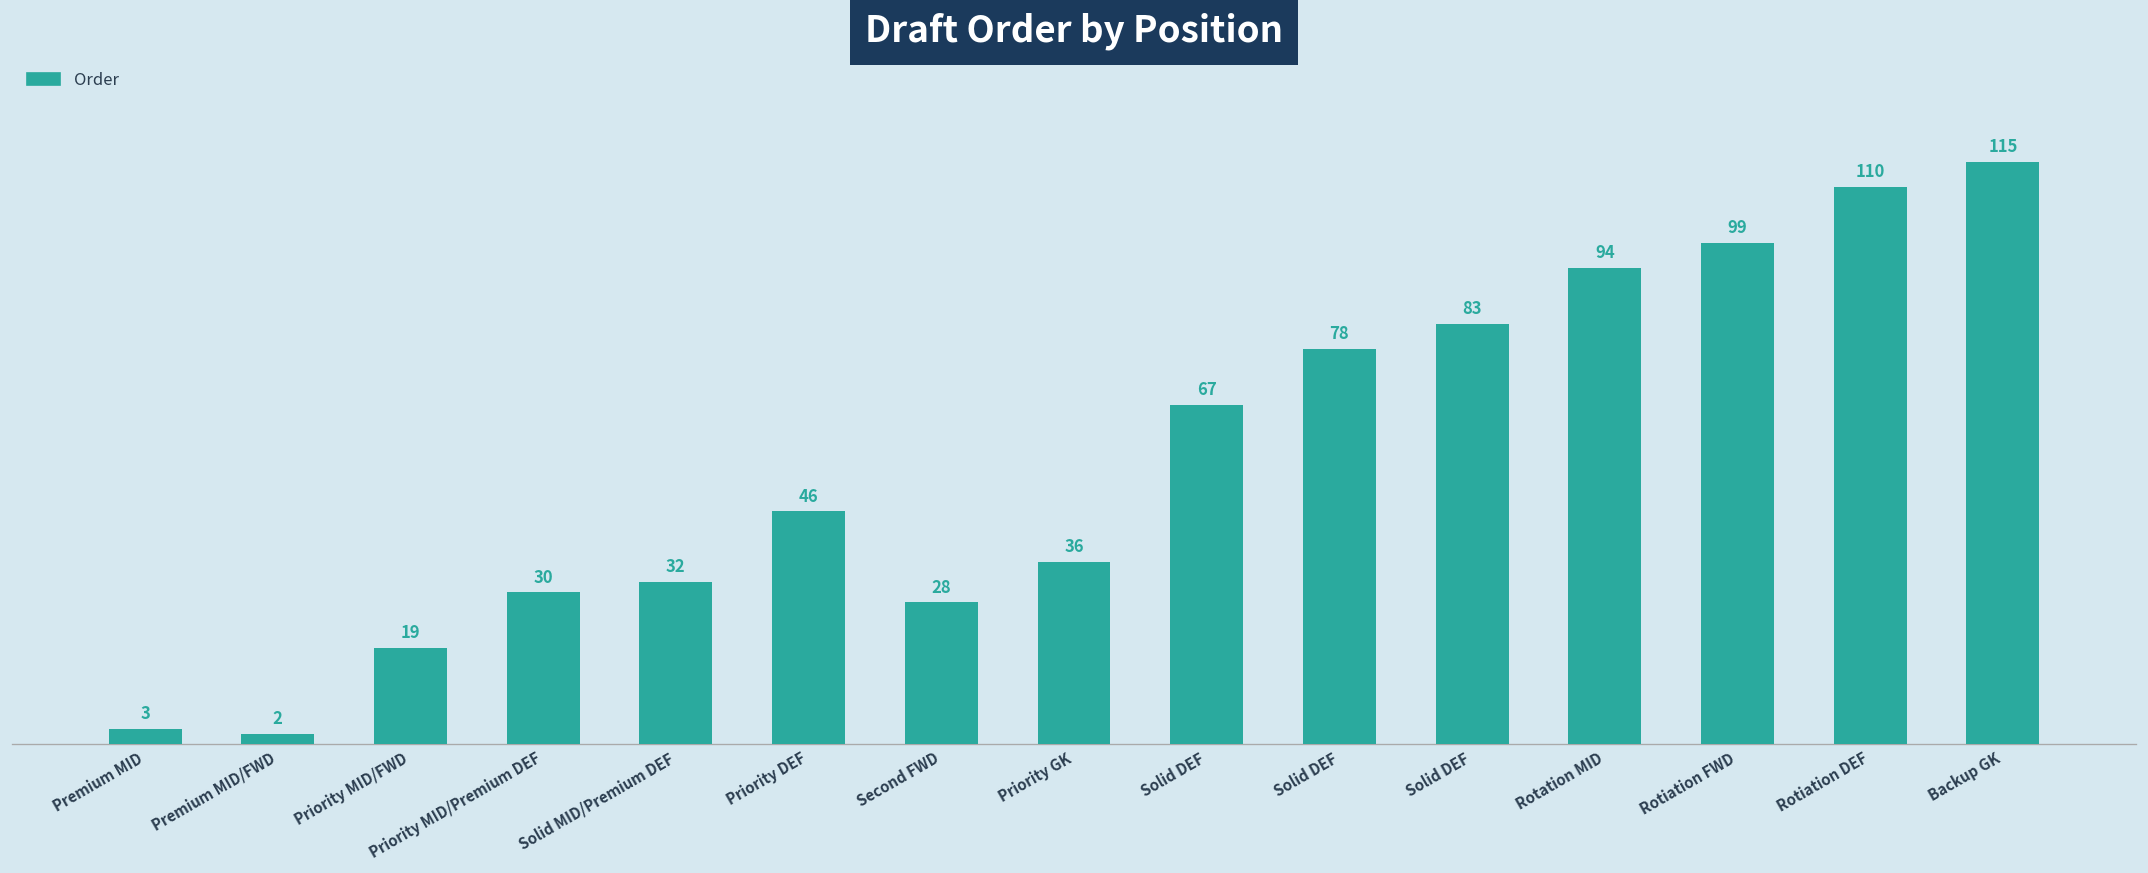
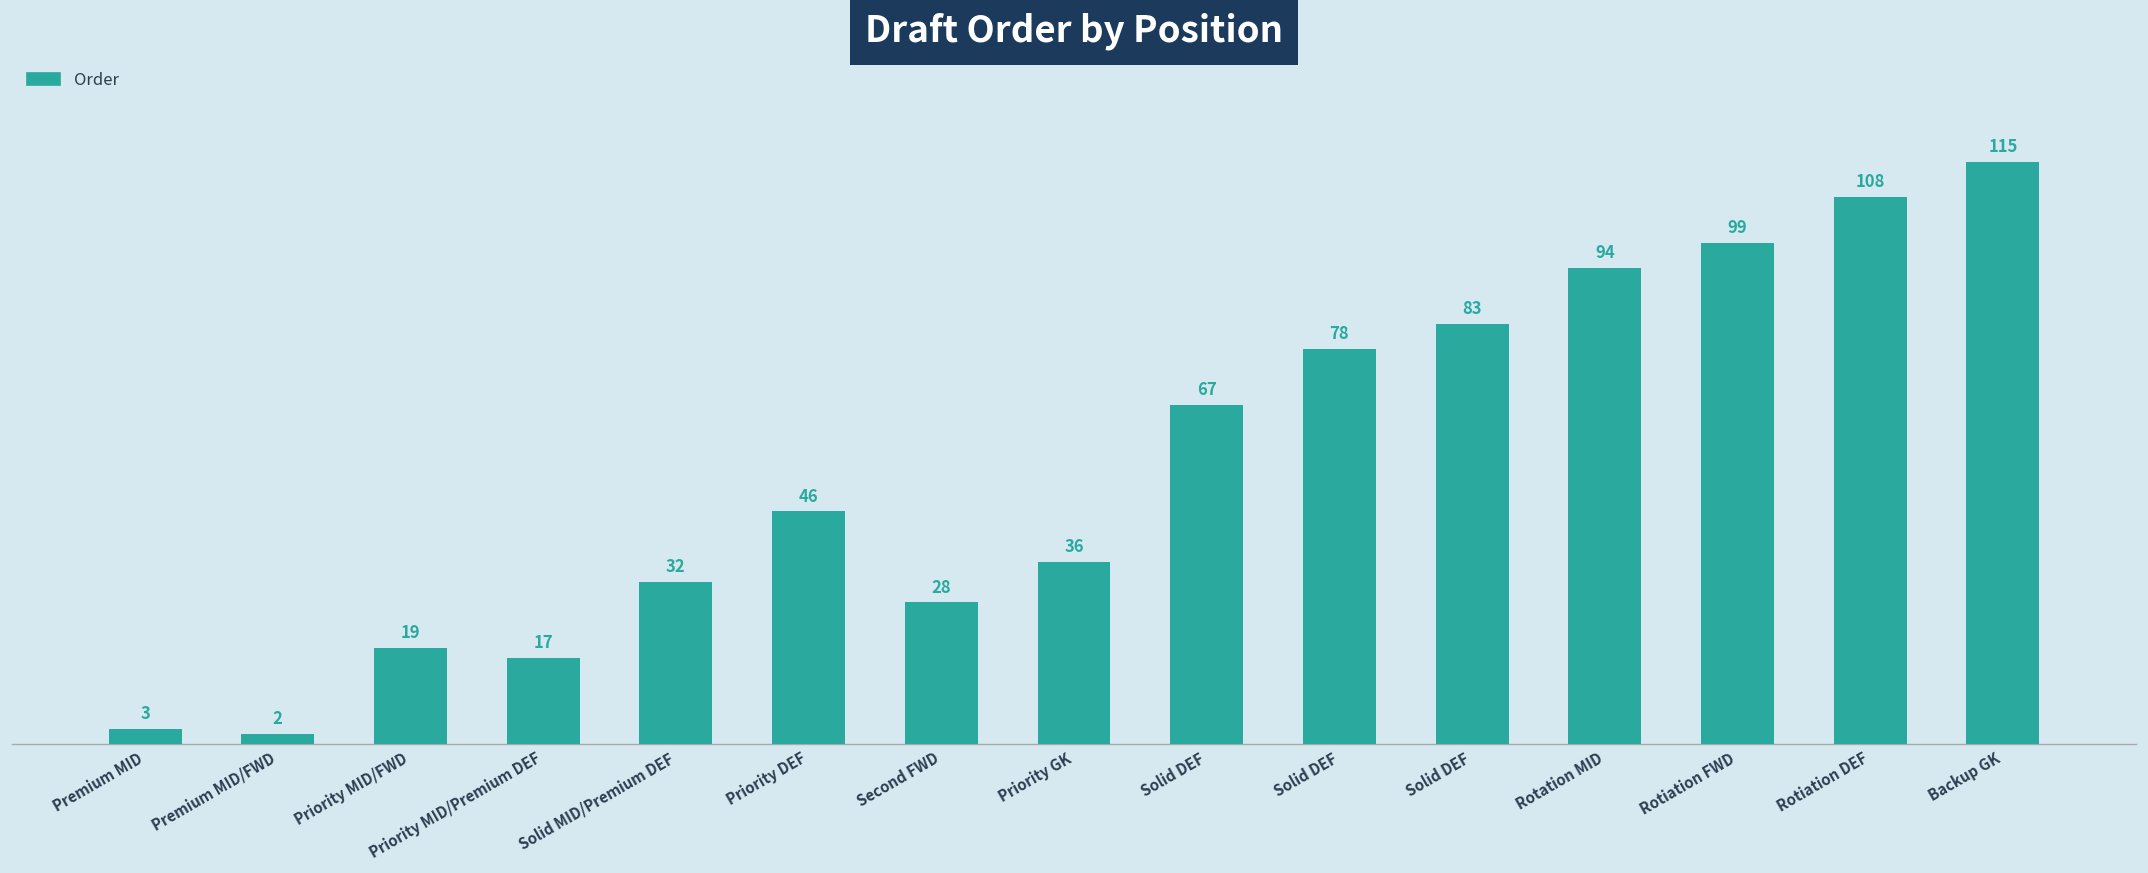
Priority MID/Premium DEF: 30 -> 17
Rotiation DEF: 110 -> 108
